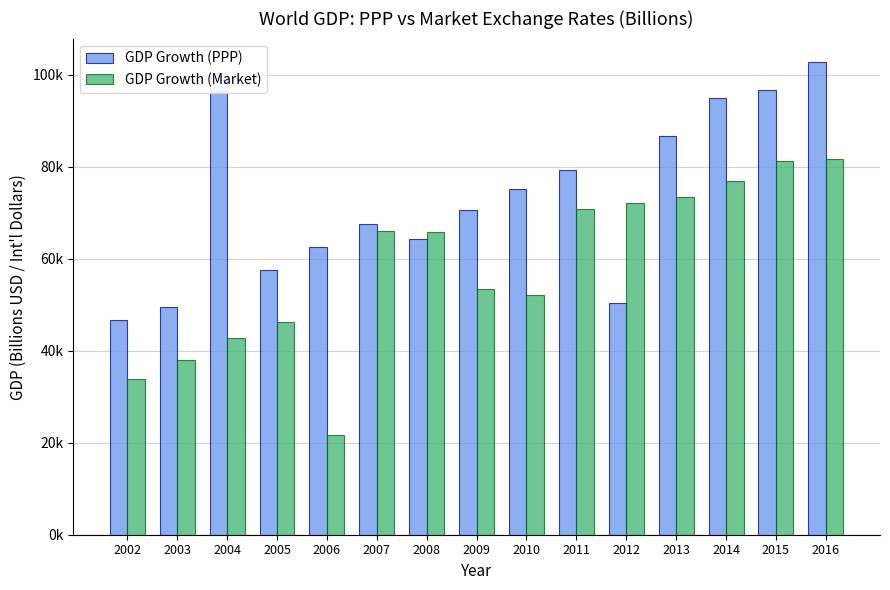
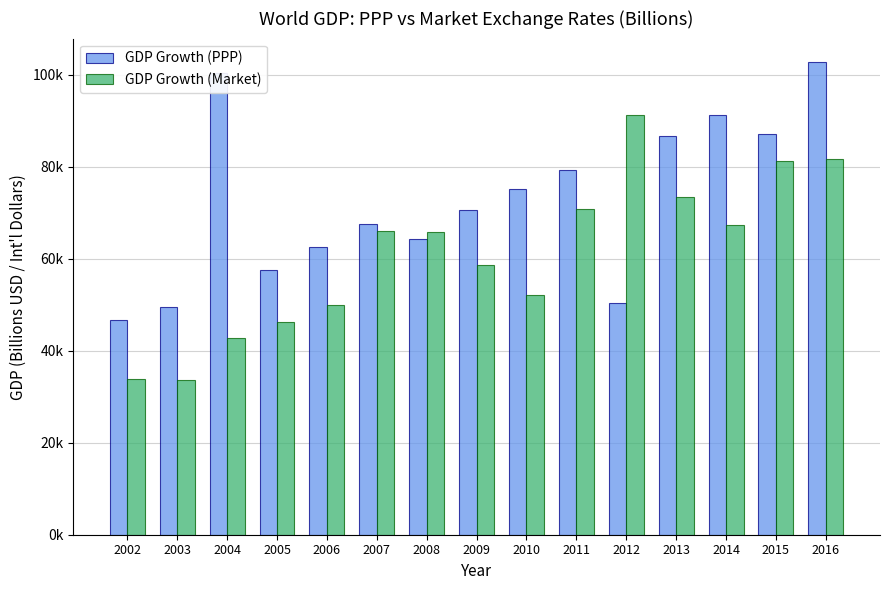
GDP Growth (Market), 2003: 38000 -> 34000
GDP Growth (Market), 2006: 22000 -> 50000
GDP Growth (Market), 2009: 53000 -> 59000
GDP Growth (Market), 2012: 72000 -> 91000
GDP Growth (PPP), 2014: 95000 -> 91000
GDP Growth (Market), 2014: 77000 -> 67000
GDP Growth (PPP), 2015: 97000 -> 87000
